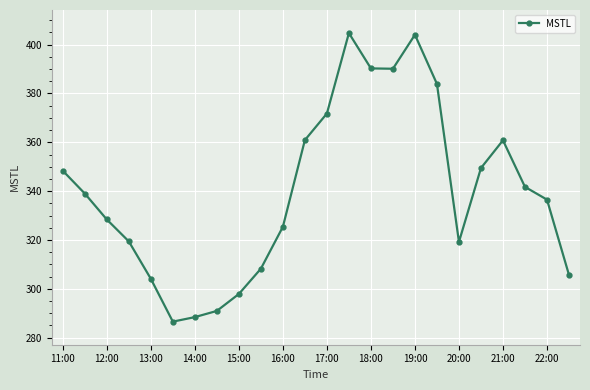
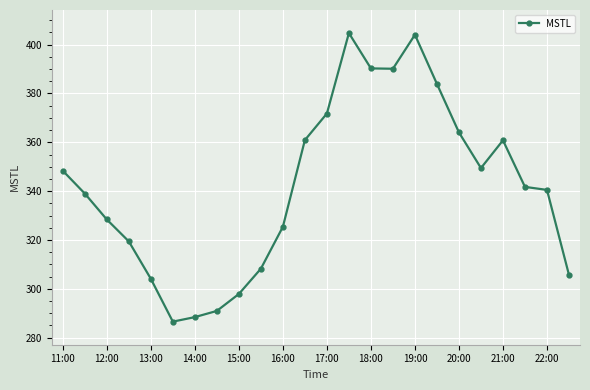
20:00: 319 -> 364
22:00: 337 -> 341
